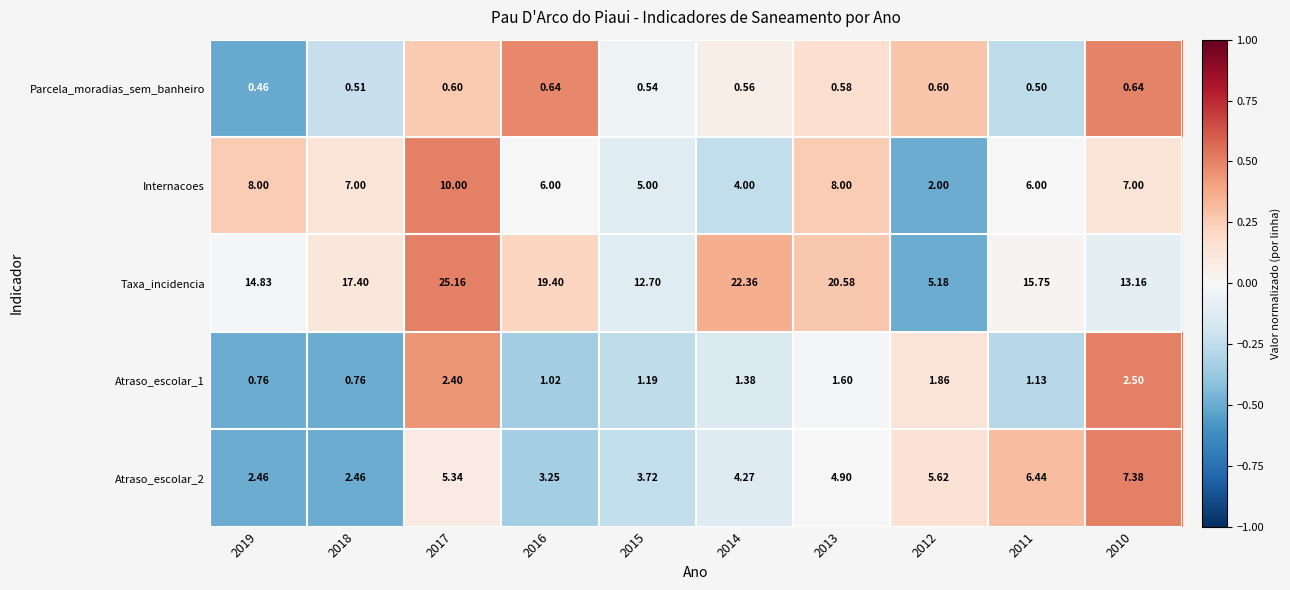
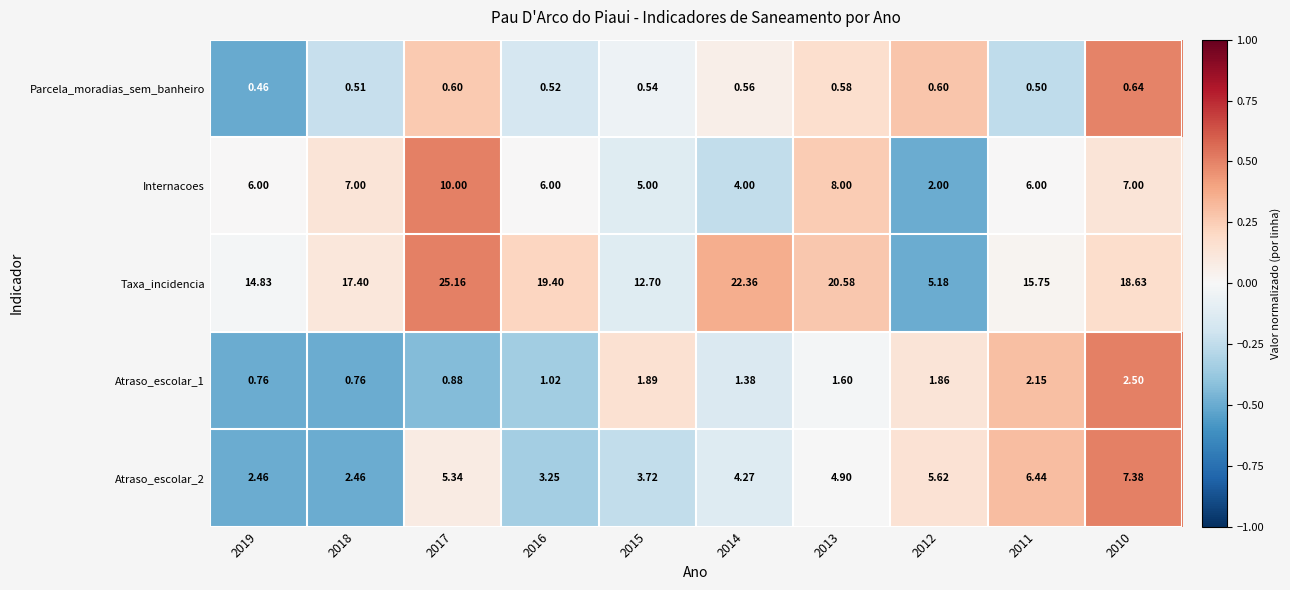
Parcela_moradias_sem_banheiro, 2016: 0.64 -> 0.52
Internacoes, 2019: 8.00 -> 6.00
Taxa_incidencia, 2010: 13.16 -> 18.63
Atraso_escolar_1, 2017: 2.40 -> 0.88
Atraso_escolar_1, 2015: 1.19 -> 1.89
Atraso_escolar_1, 2011: 1.13 -> 2.15
